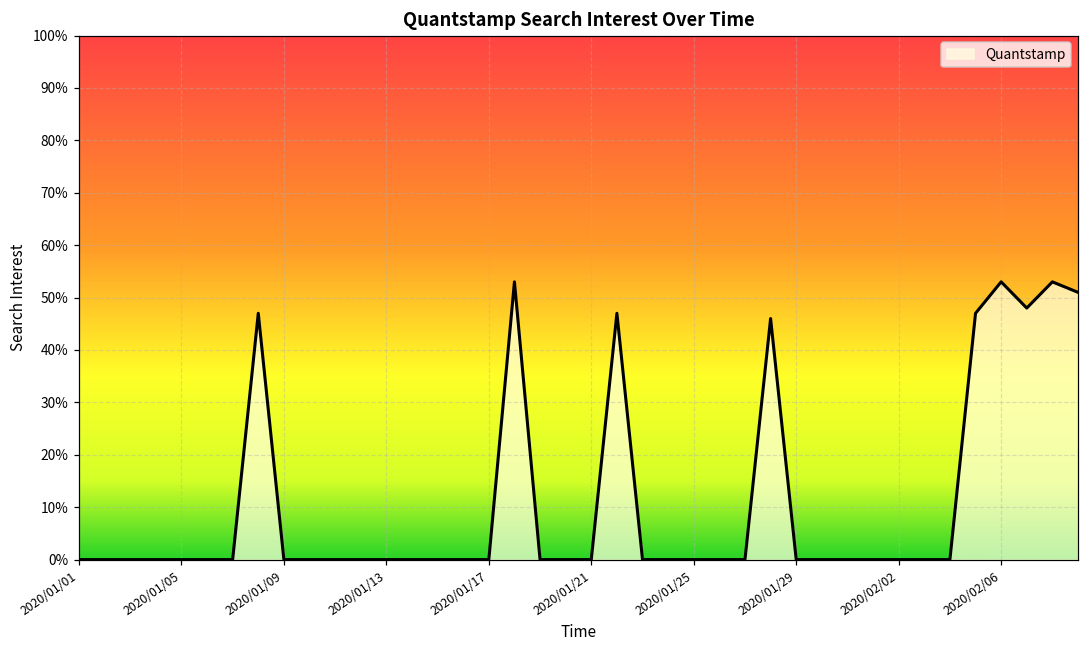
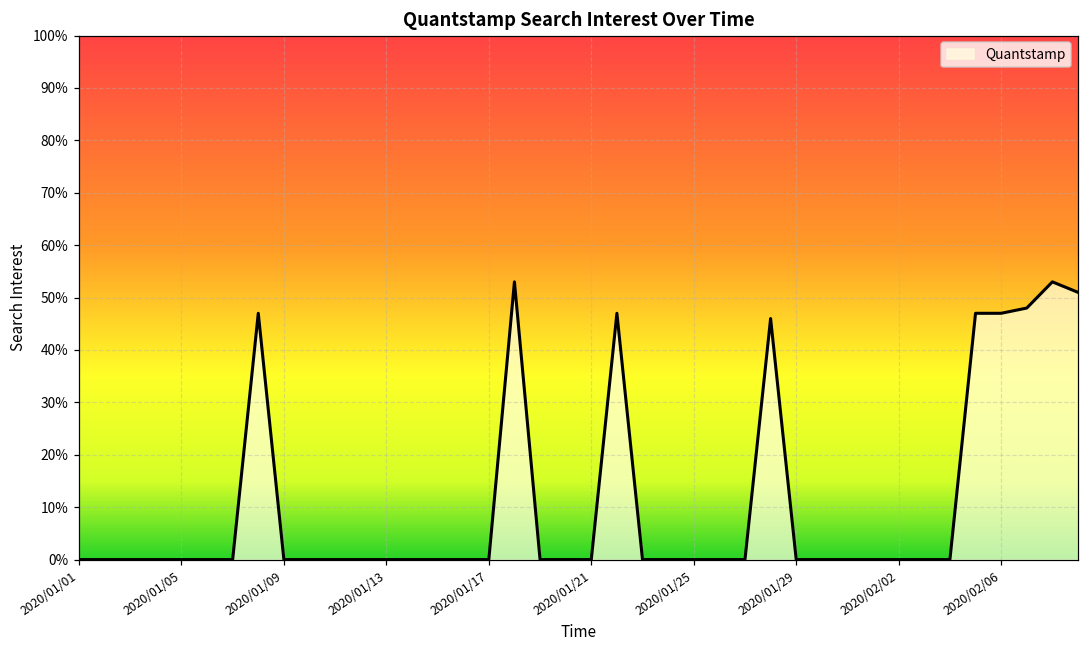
2020/02/06: 53% -> 47%
